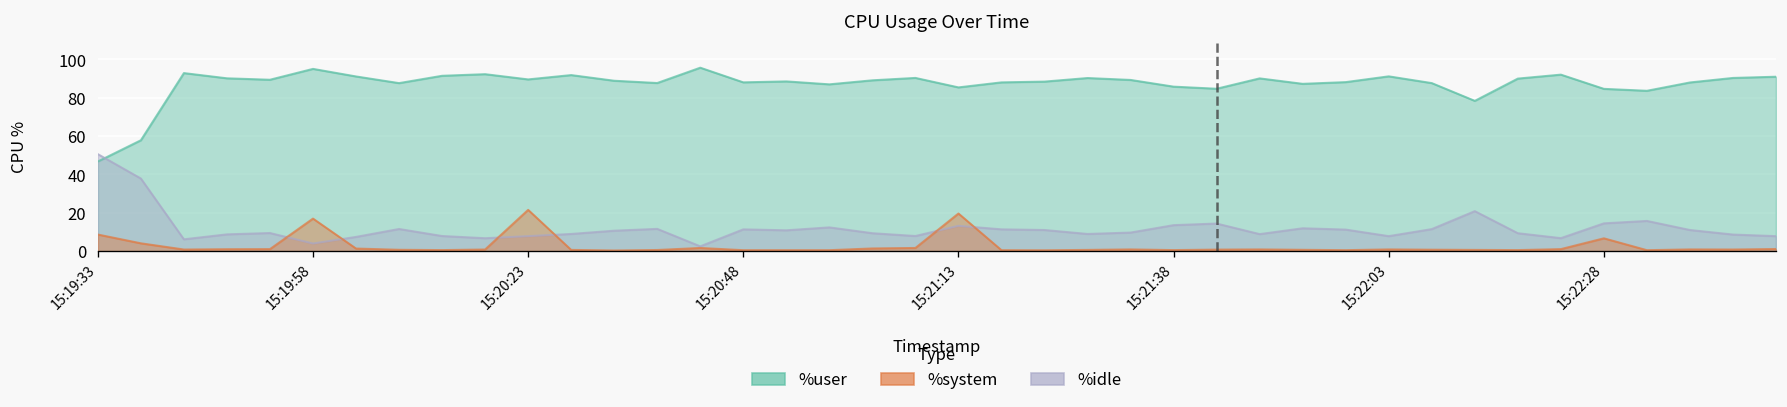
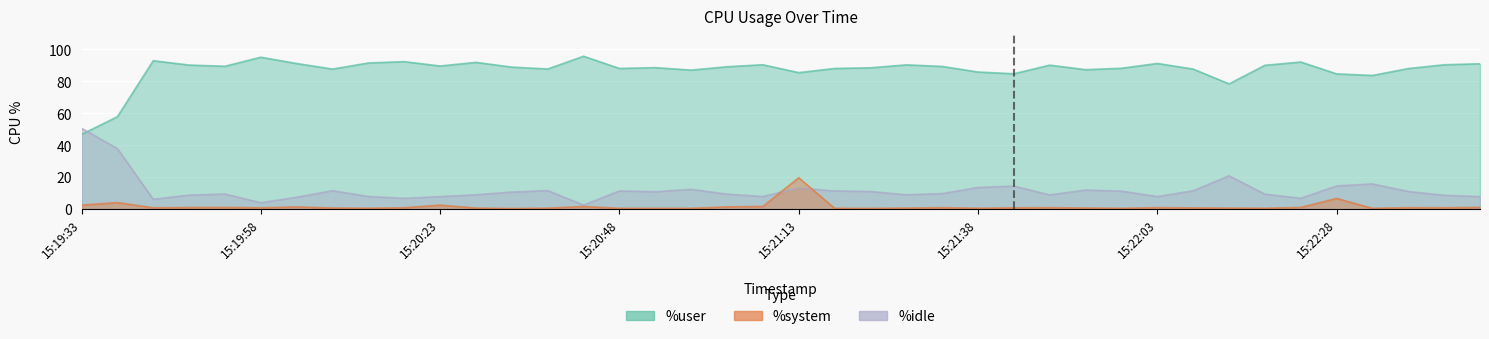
%system, 15:19:33: 9 -> 3
%system, 15:19:58: 17 -> 1
%system, 15:20:23: 22 -> 3
